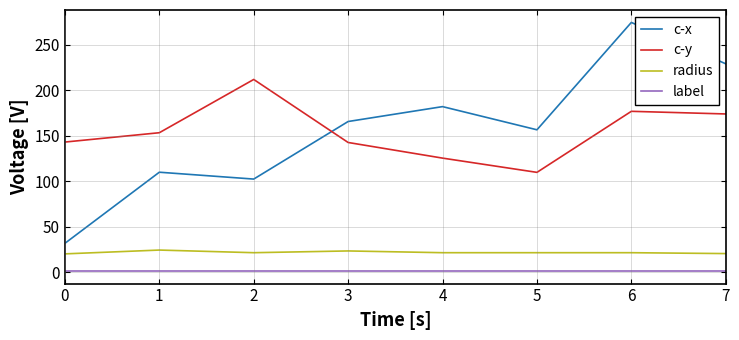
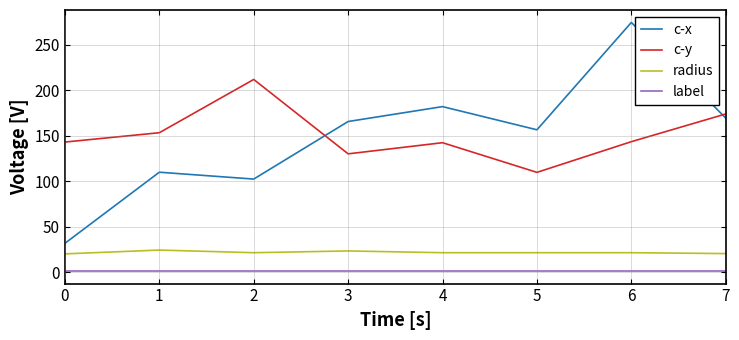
c-y, 3: 140 -> 130
c-y, 4: 130 -> 140
c-y, 6: 180 -> 140
c-x, 7: 230 -> 170
